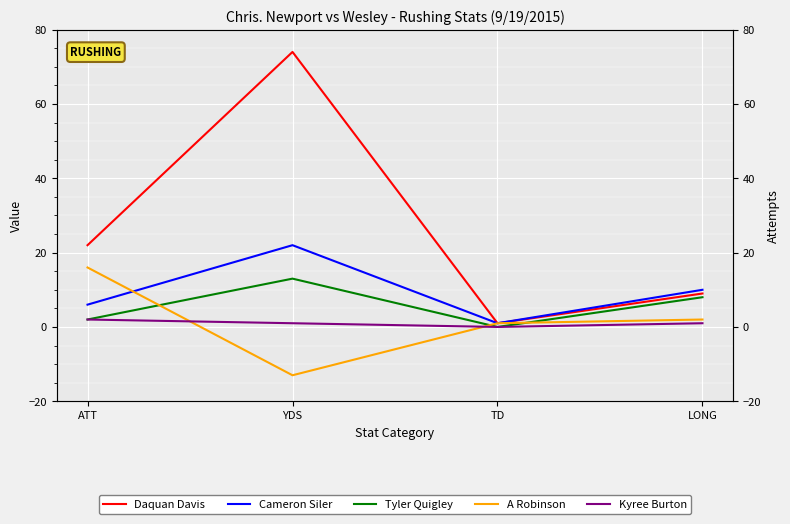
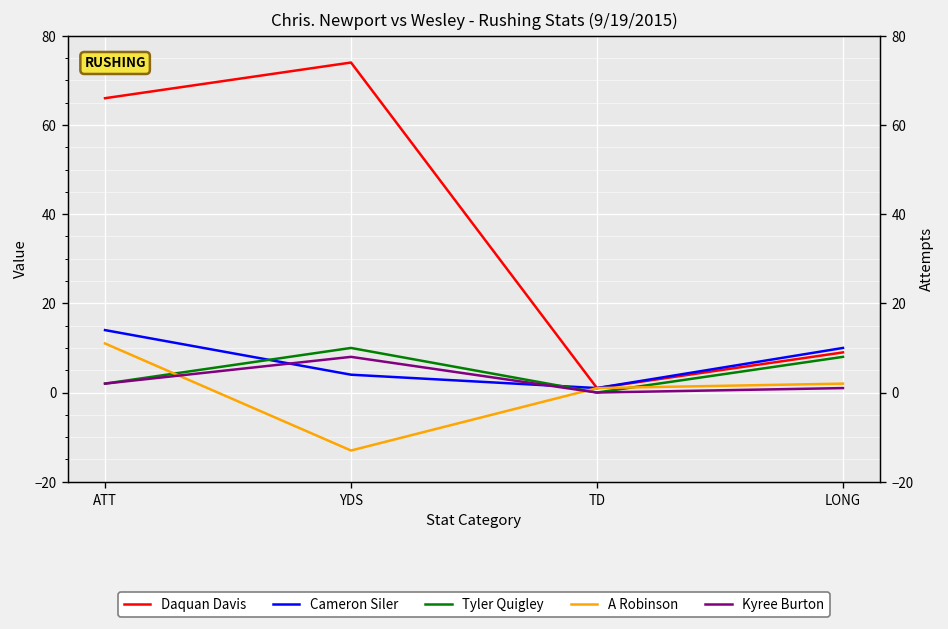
Daquan Davis, ATT: 22 -> 66
Cameron Siler, ATT: 6 -> 14
A Robinson, ATT: 16 -> 11
Cameron Siler, YDS: 22 -> 4
Tyler Quigley, YDS: 13 -> 10
Kyree Burton, YDS: 1 -> 8
